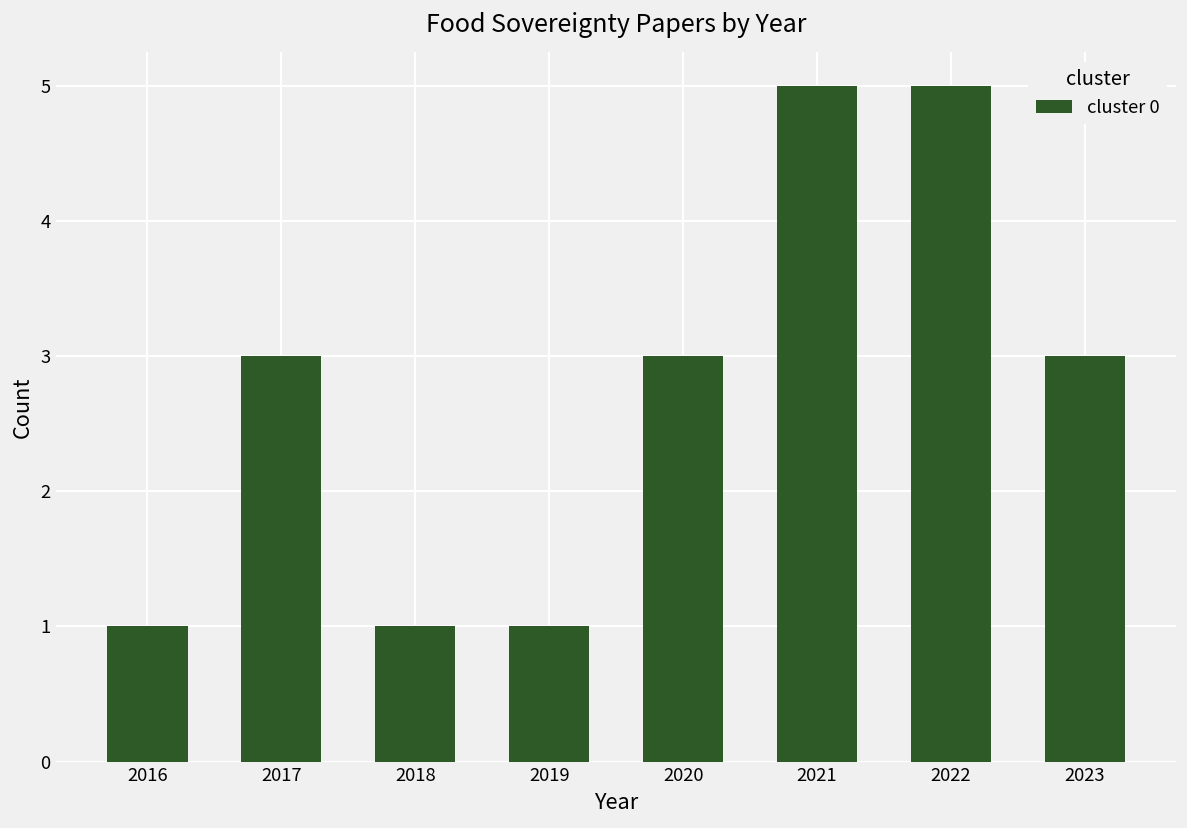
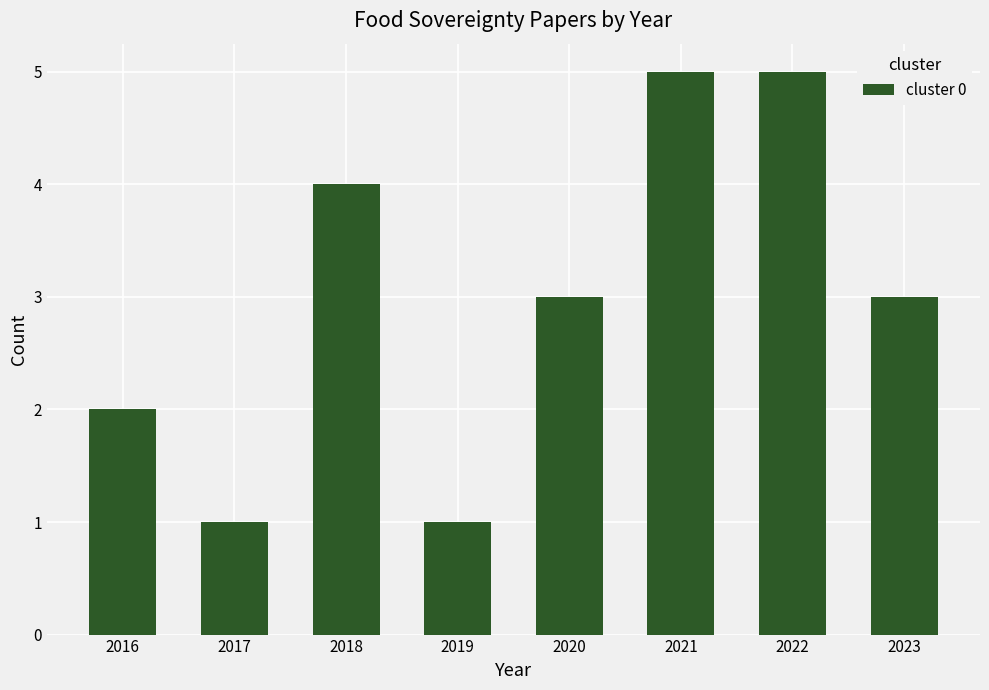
2016: 1 -> 2
2017: 3 -> 1
2018: 1 -> 4
